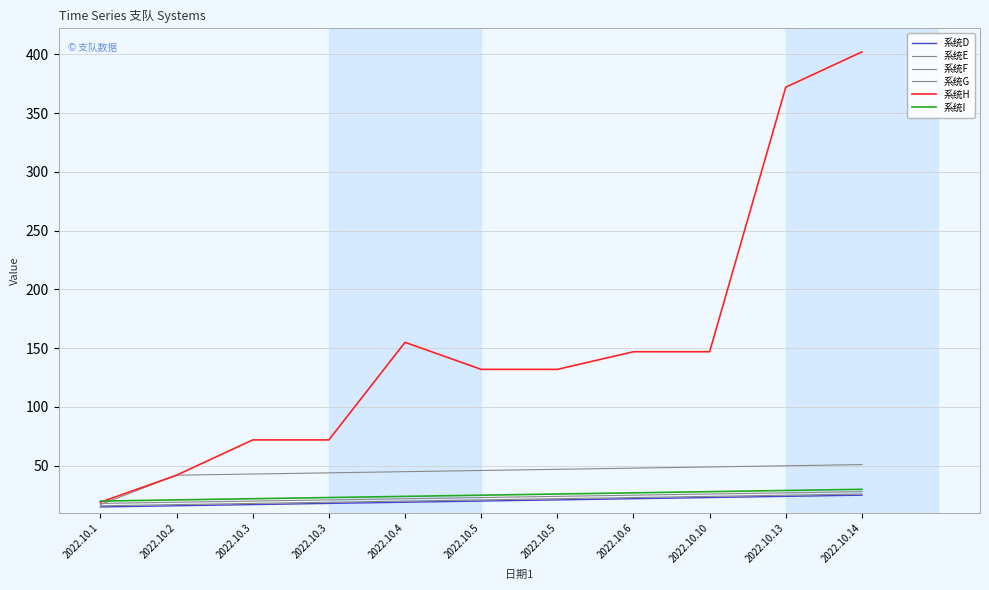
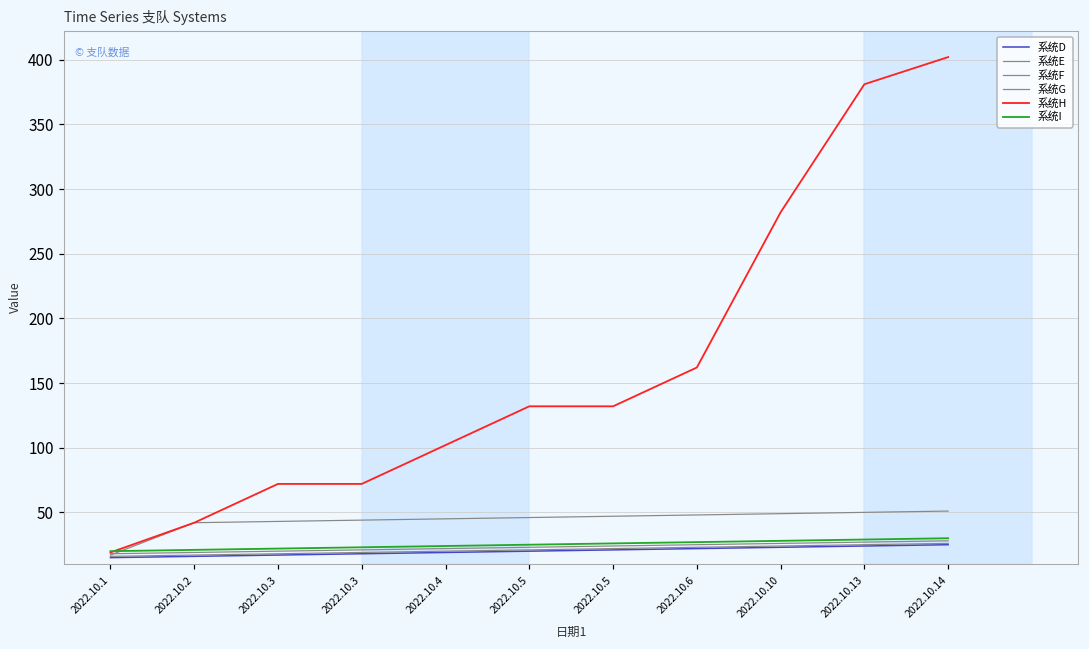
系统H, 2022.10.4: 155 -> 102
系统H, 2022.10.6: 147 -> 162
系统H, 2022.10.10: 147 -> 282
系统H, 2022.10.13: 372 -> 381
